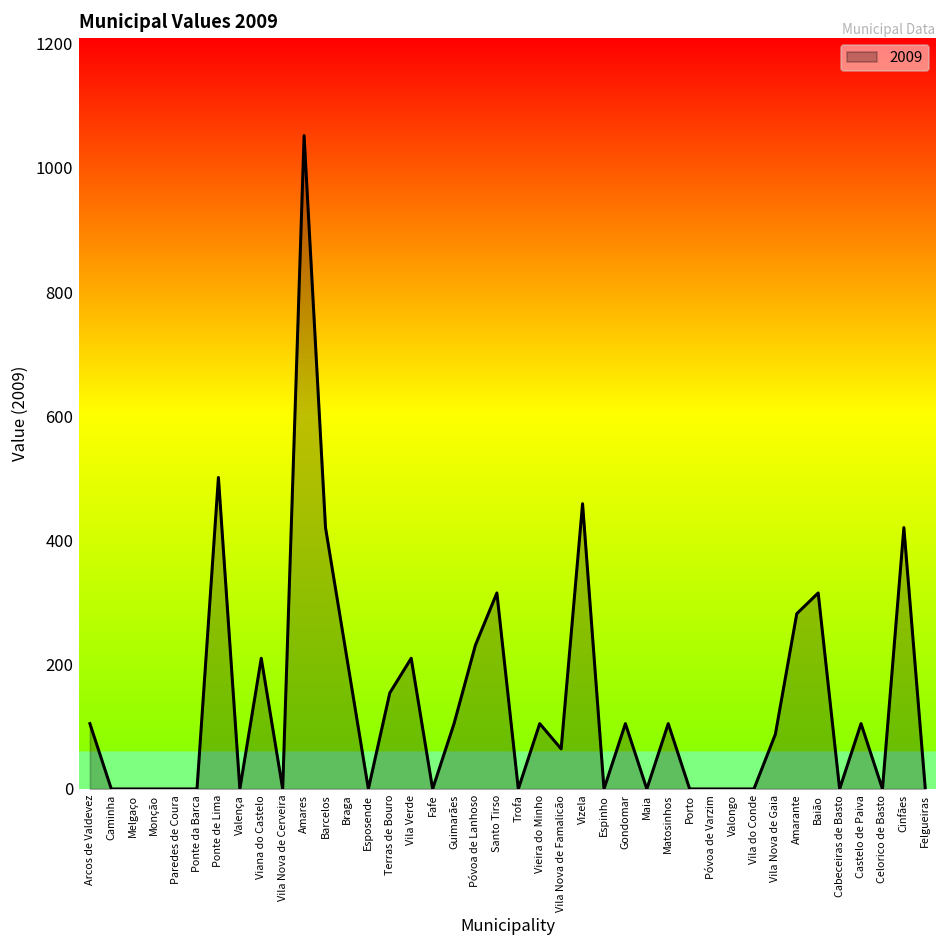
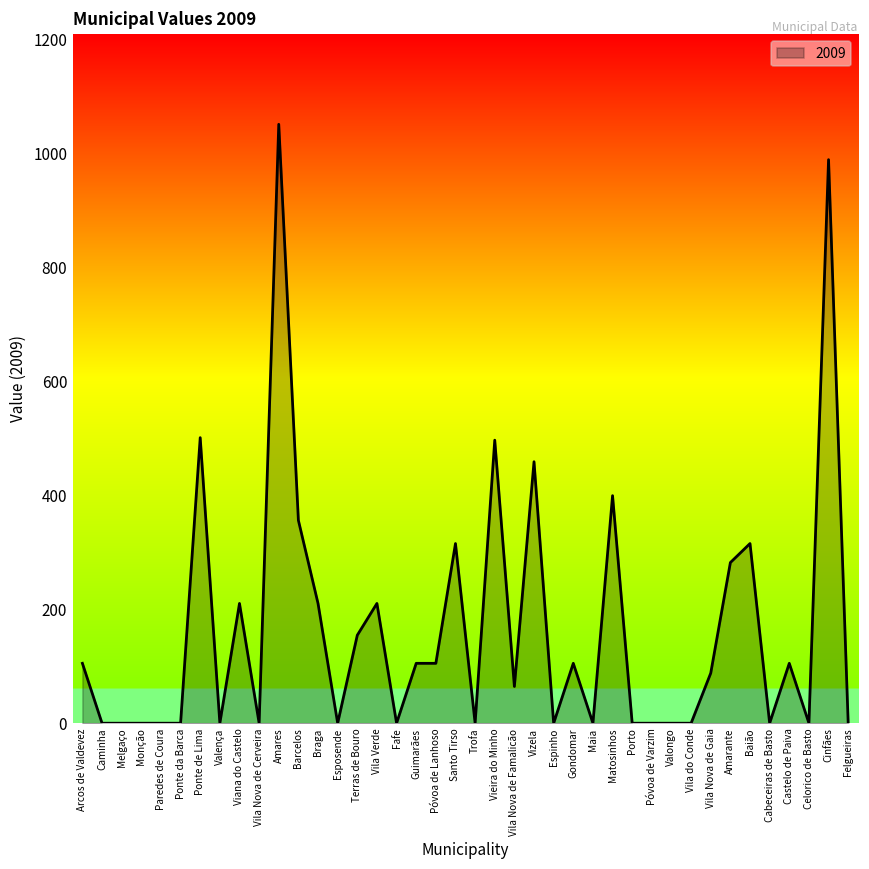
Barcelos: 420 -> 360
Póvoa de Lanhoso: 230 -> 110
Vieira do Minho: 110 -> 500
Matosinhos: 110 -> 400
Cinfães: 420 -> 990
